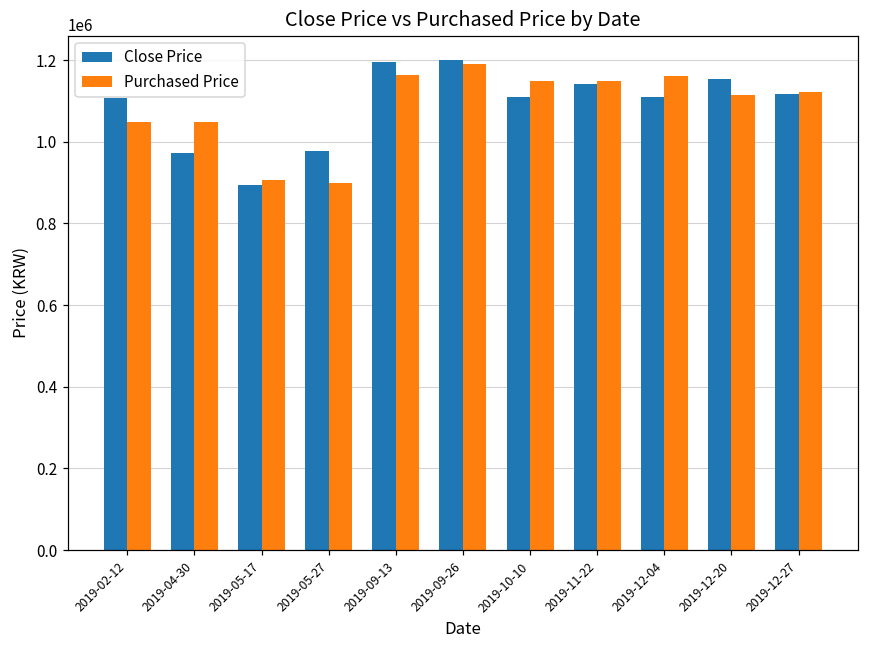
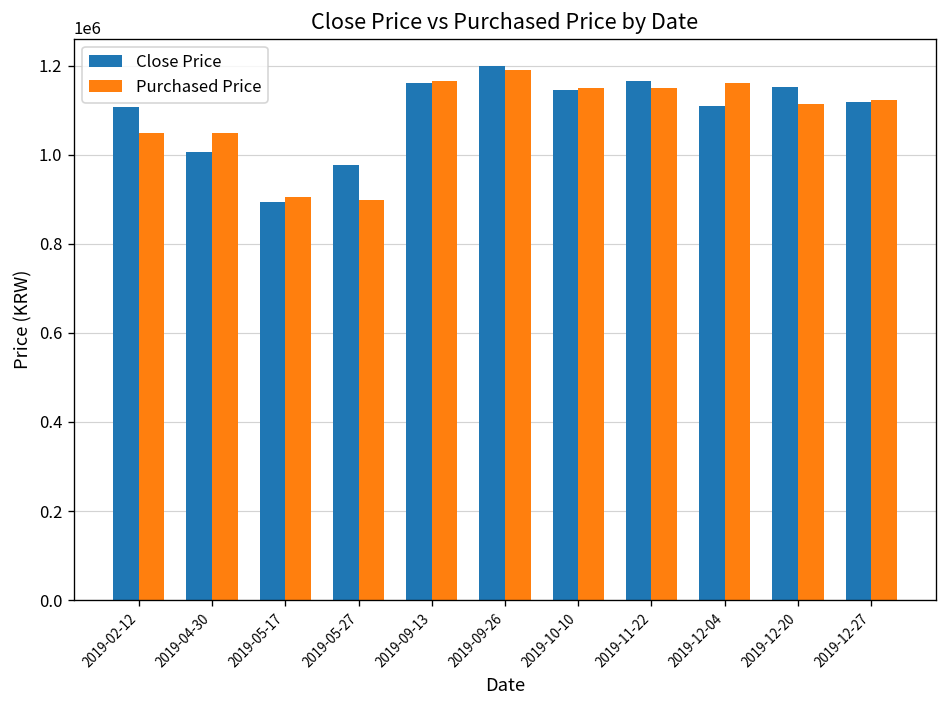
Close Price, 2019-04-30: 970000 -> 1010000
Close Price, 2019-09-13: 1200000 -> 1160000
Close Price, 2019-10-10: 1110000 -> 1150000
Close Price, 2019-11-22: 1140000 -> 1160000
